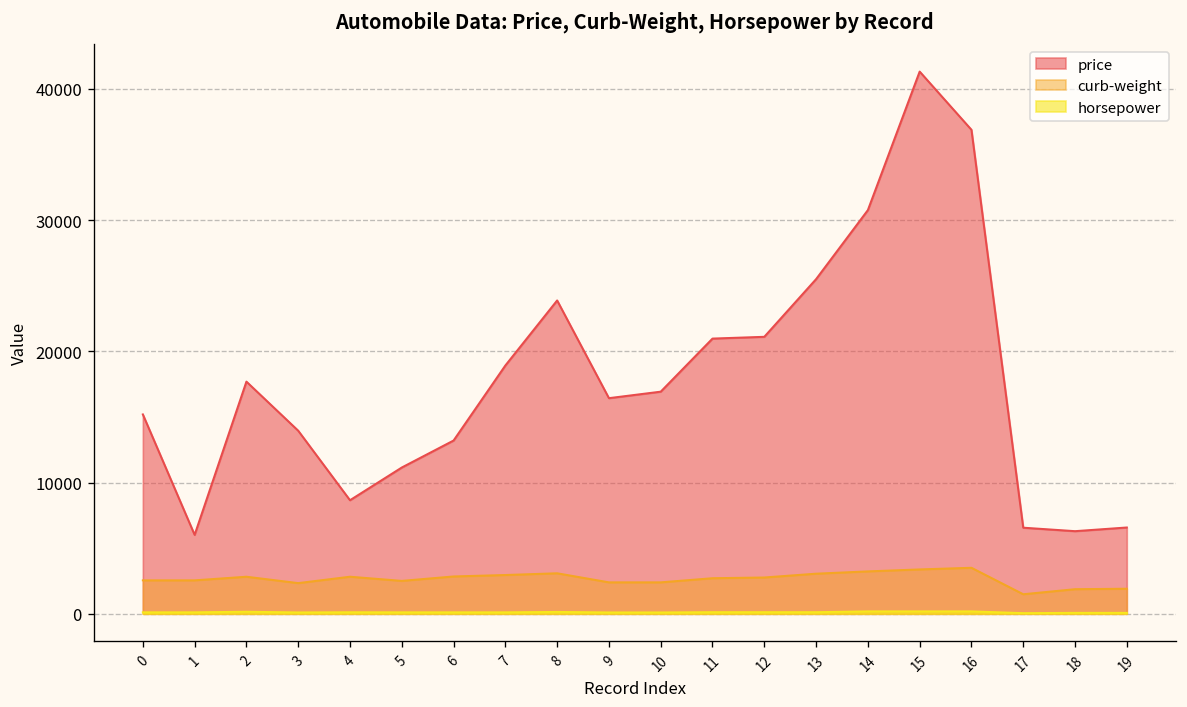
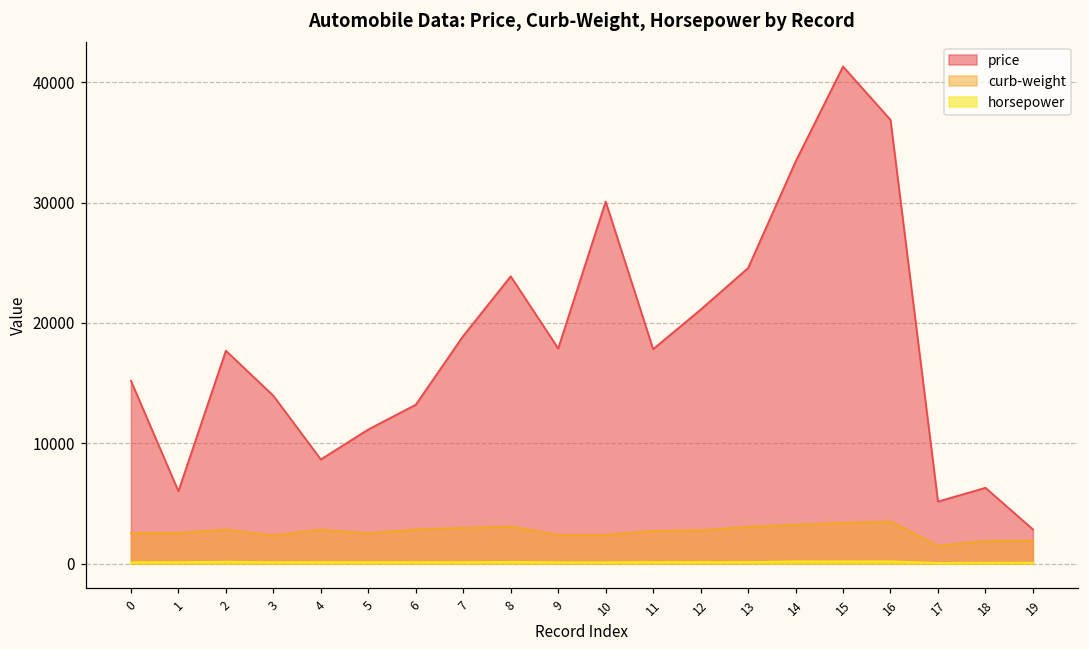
price, 9: 16400 -> 17900
price, 10: 16900 -> 30100
price, 11: 21000 -> 17800
price, 13: 25500 -> 24600
price, 14: 30800 -> 33400
price, 17: 6600 -> 5200
price, 19: 6600 -> 2800
